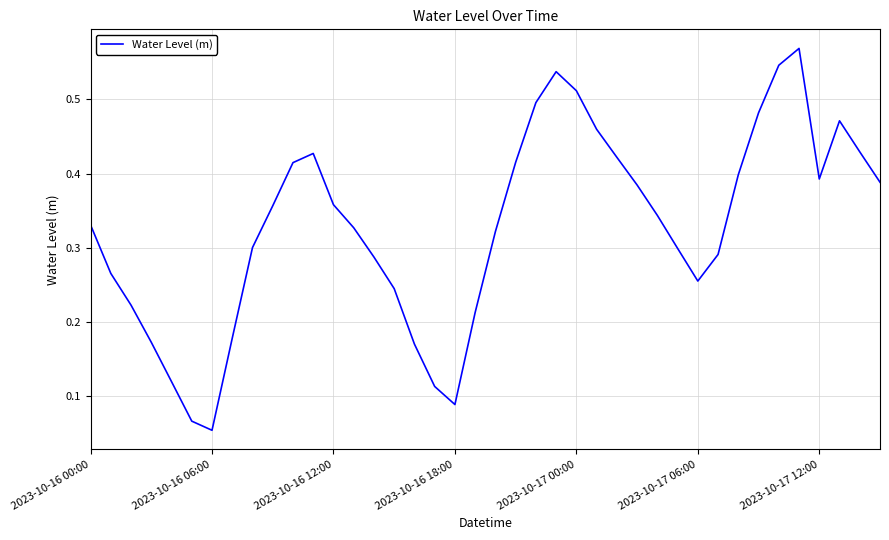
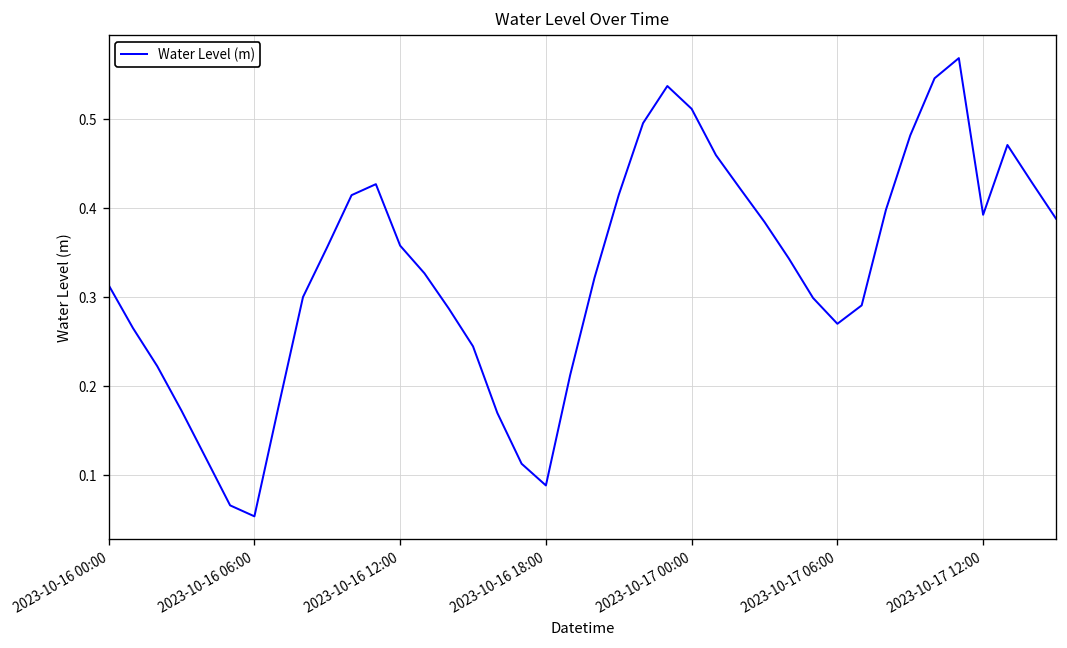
2023-10-16 00:00: 0.33 -> 0.31
2023-10-17 06:00: 0.25 -> 0.27
